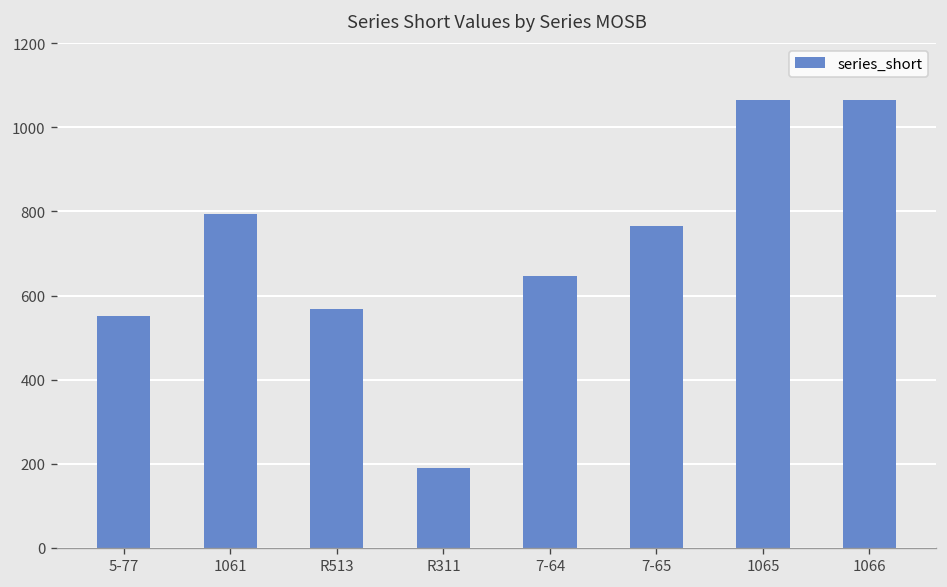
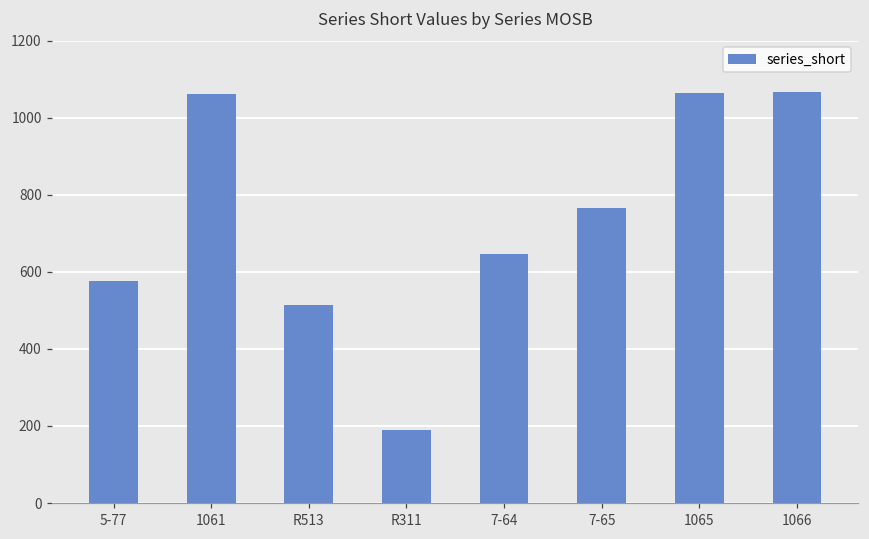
5-77: 550 -> 580
1061: 790 -> 1060
R513: 570 -> 510
